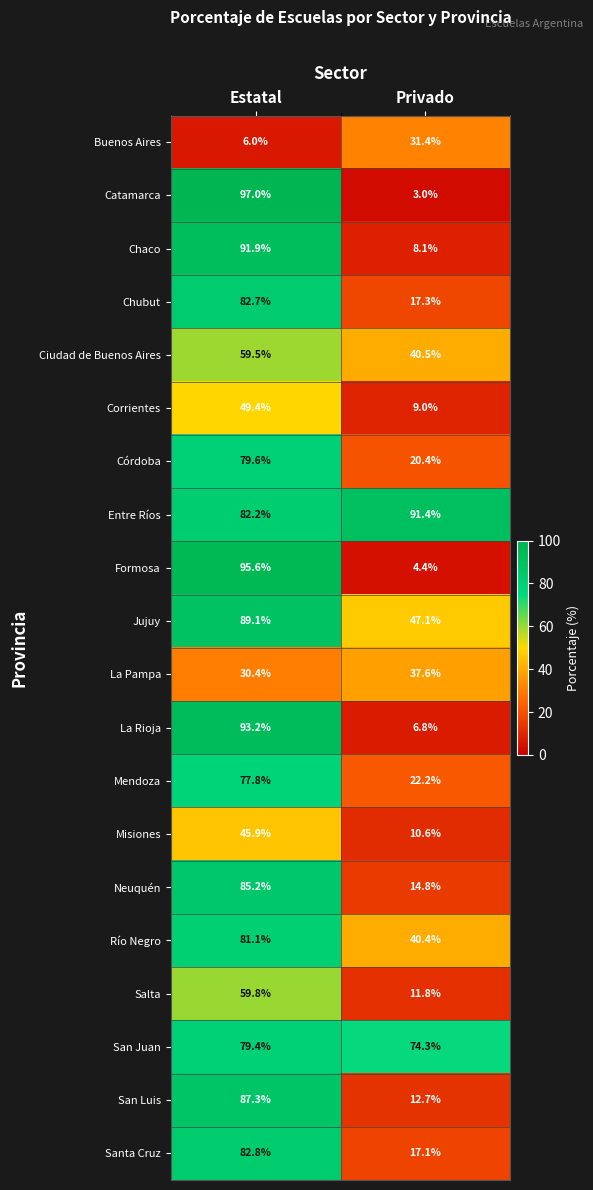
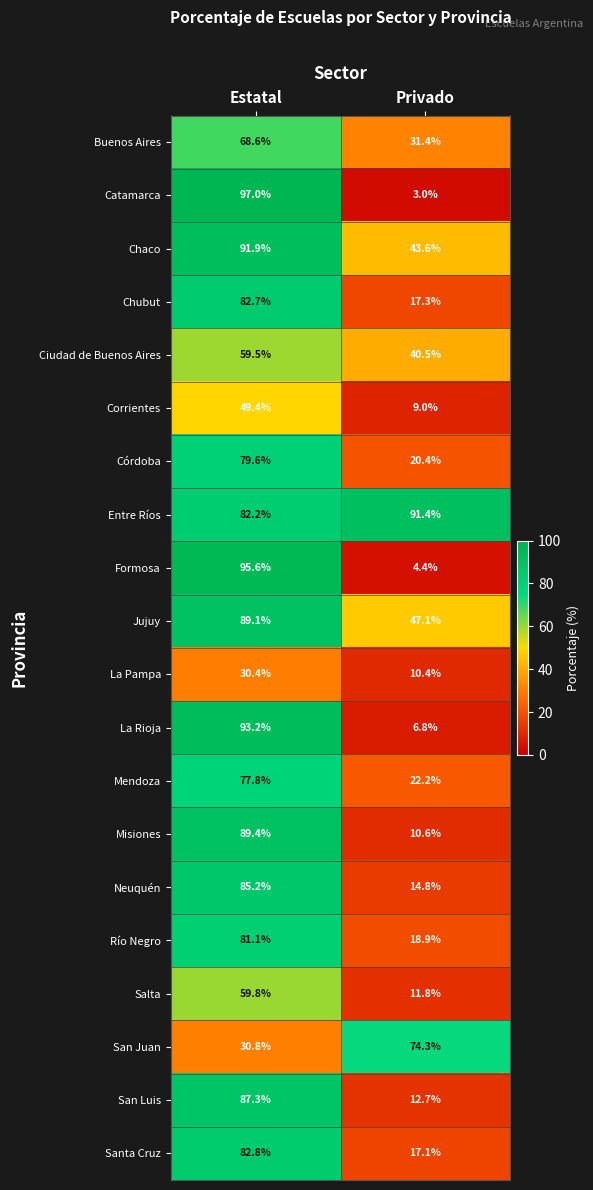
Buenos Aires, Estatal: 6.0% -> 68.6%
Chaco, Privado: 8.1% -> 43.6%
La Pampa, Privado: 37.6% -> 10.4%
Misiones, Estatal: 45.9% -> 89.4%
Río Negro, Privado: 40.4% -> 18.9%
San Juan, Estatal: 79.4% -> 30.8%
